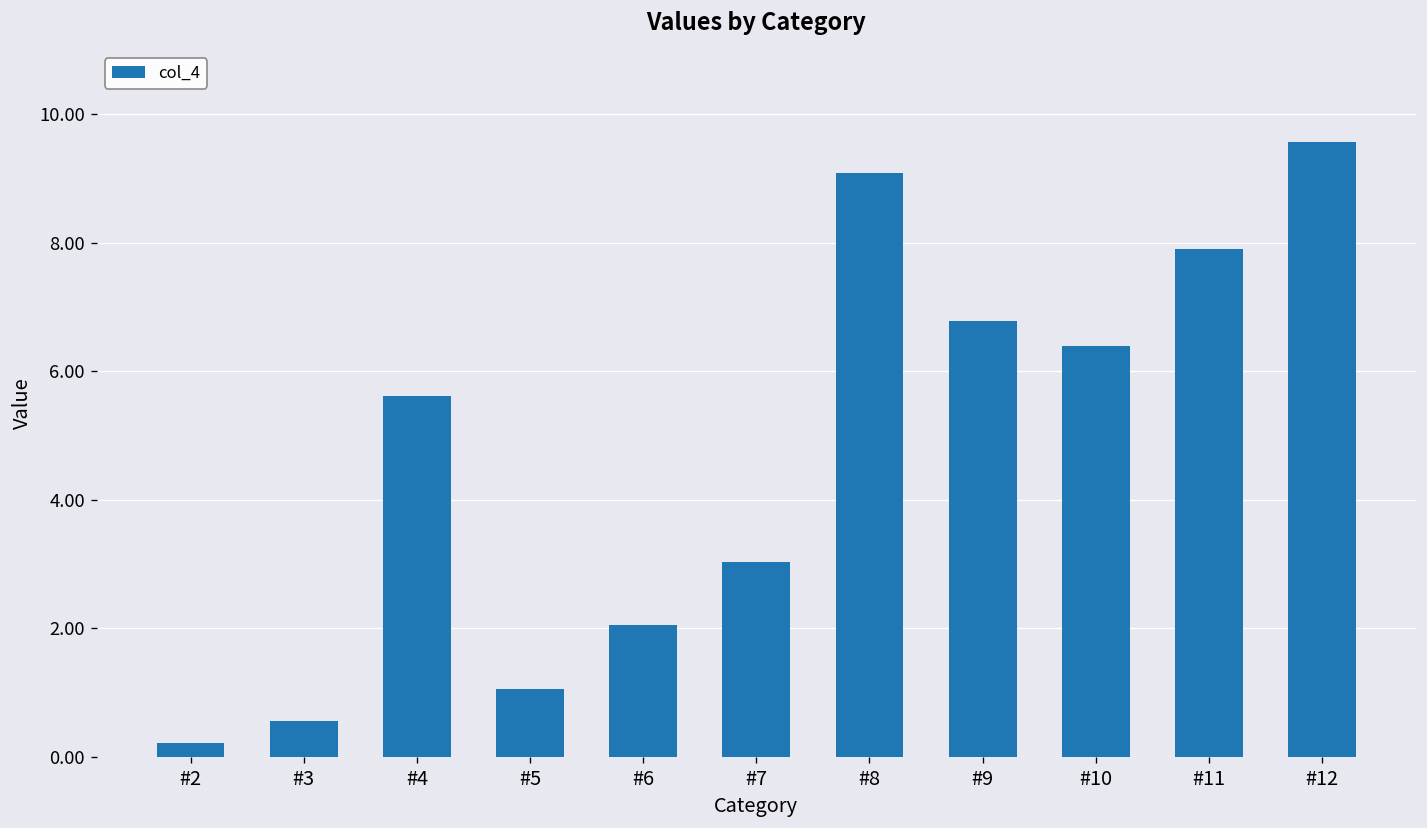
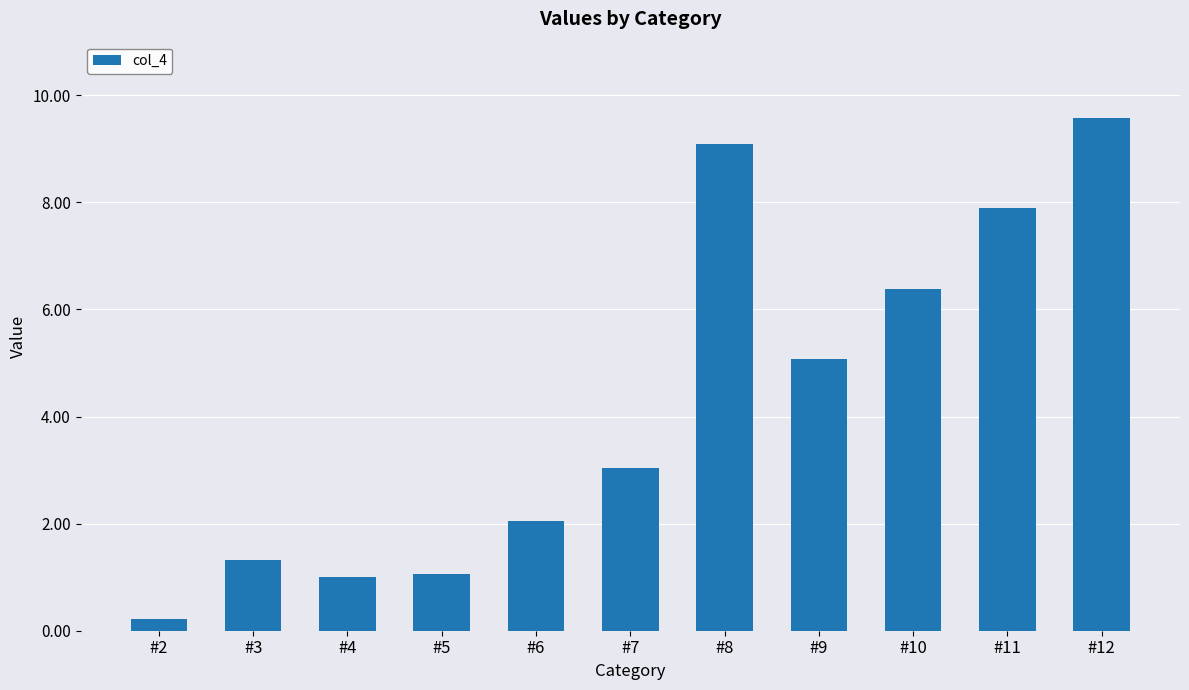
#3: 0.6 -> 1.3
#4: 5.6 -> 1.0
#9: 6.8 -> 5.1
